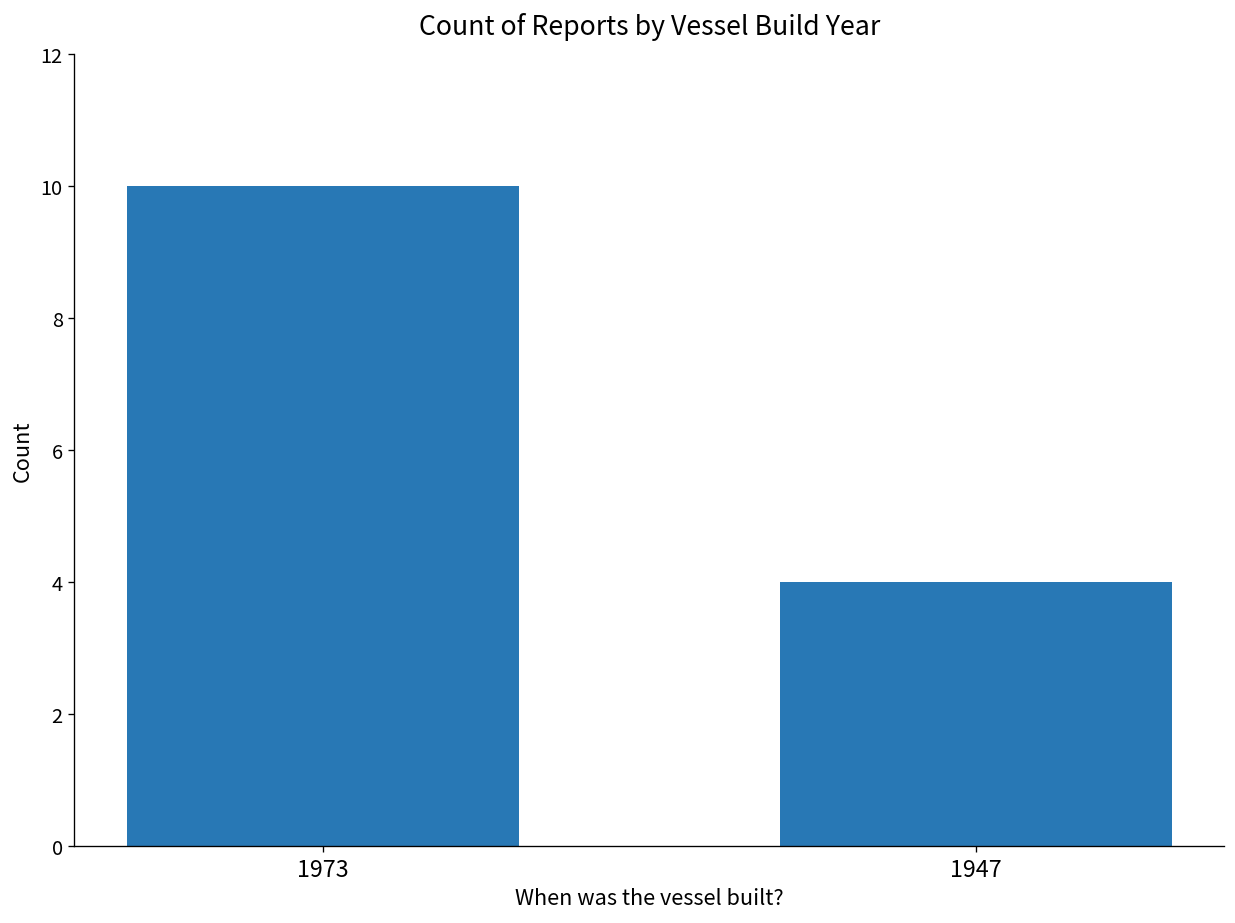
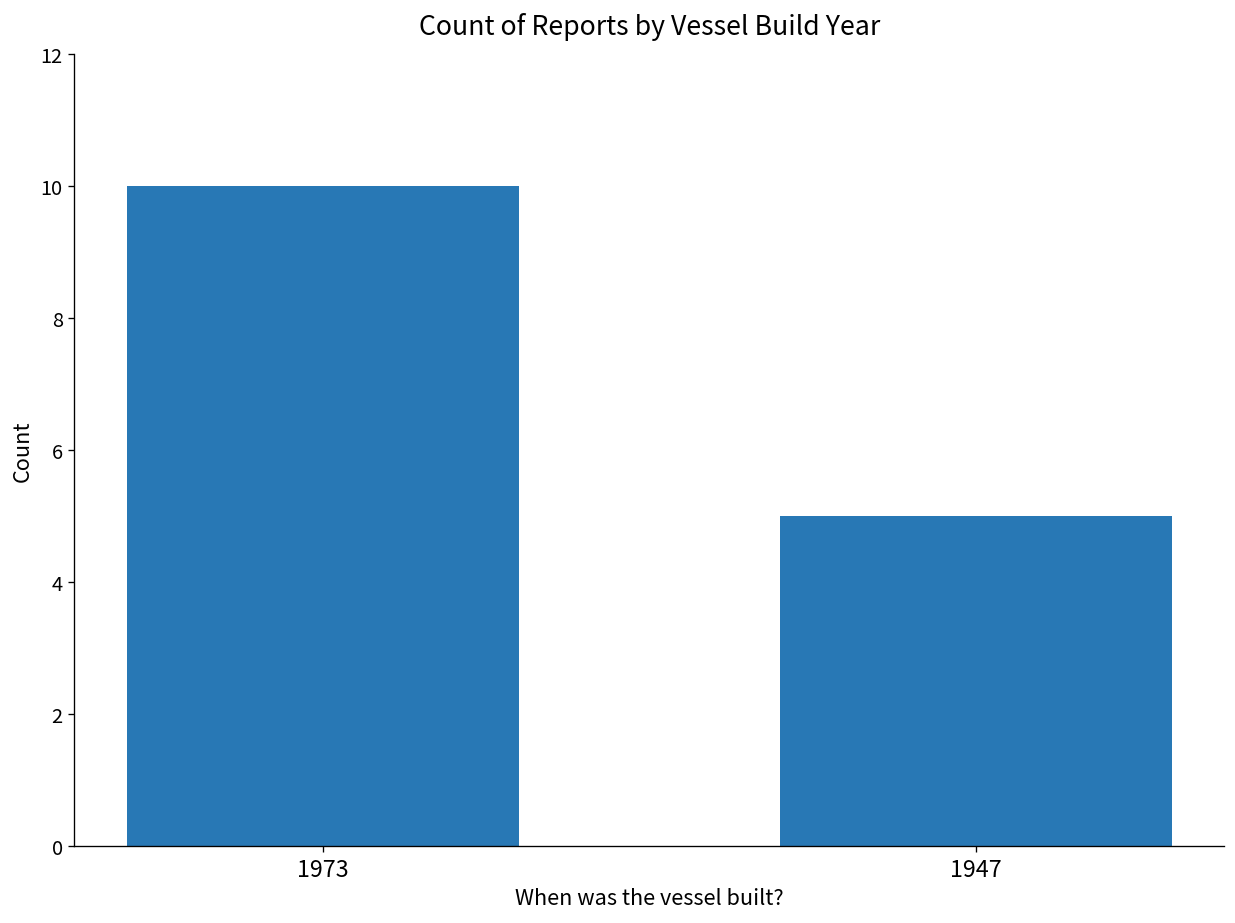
1947: 4 -> 5
